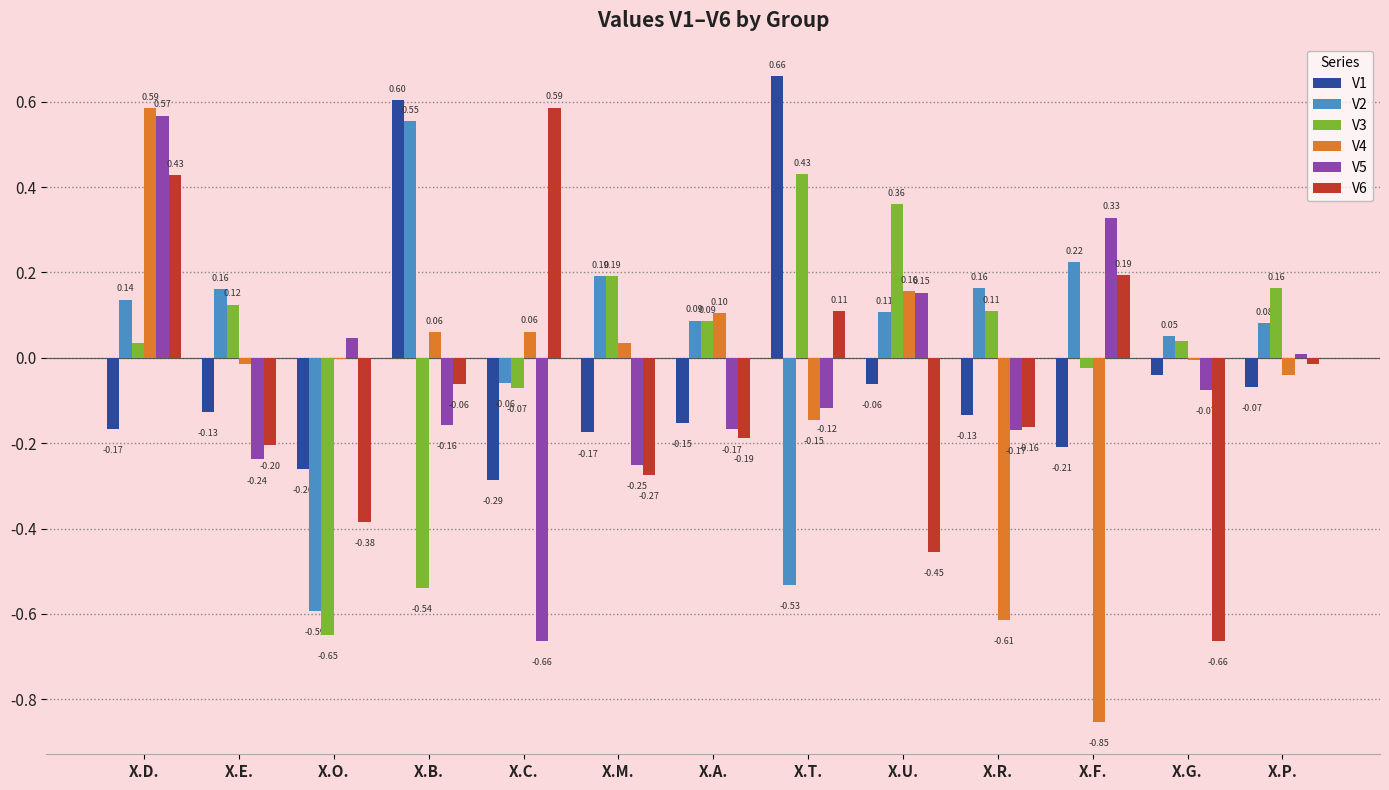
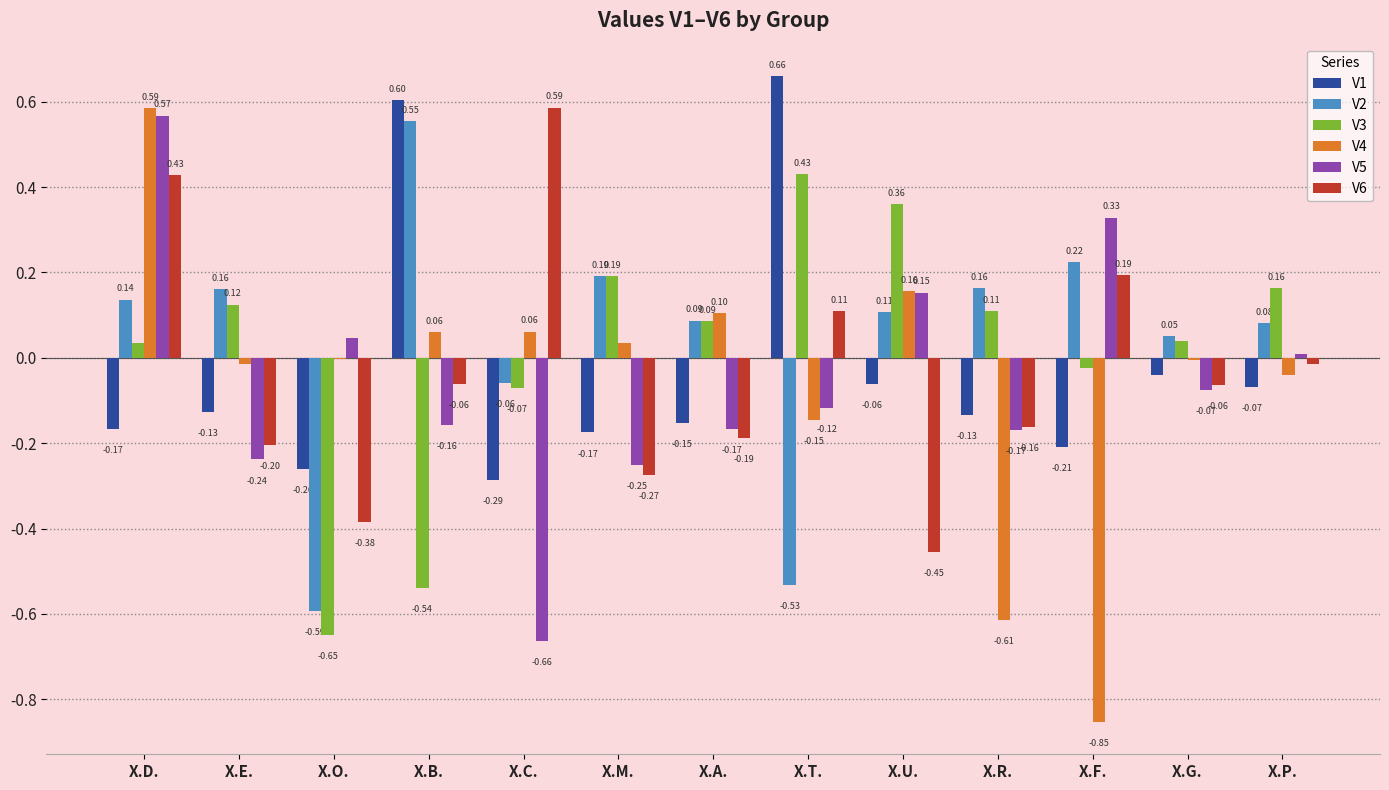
V6, X.G.: -0.66 -> -0.06
